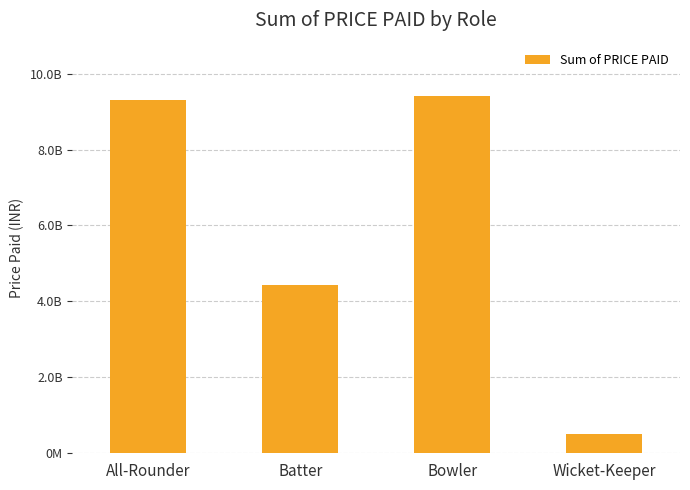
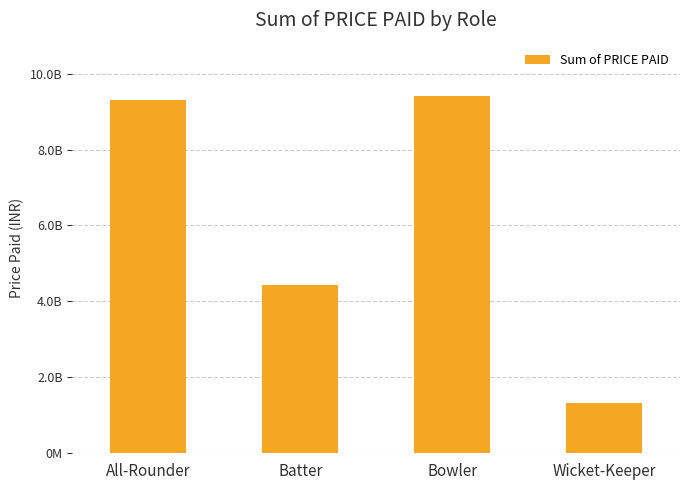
Wicket-Keeper: 500000000 -> 1300000000
